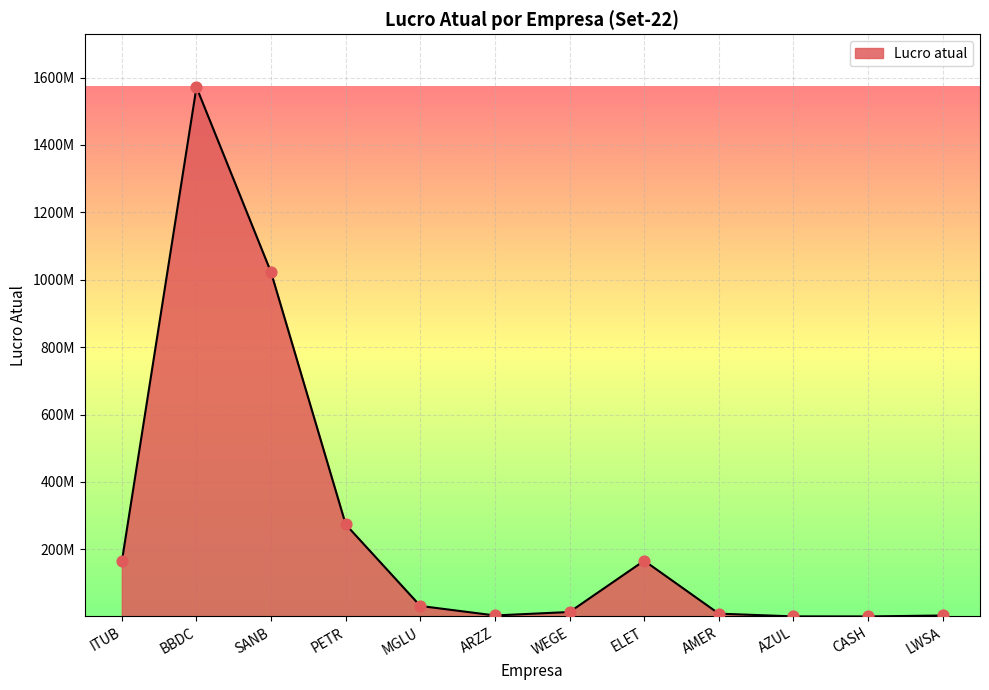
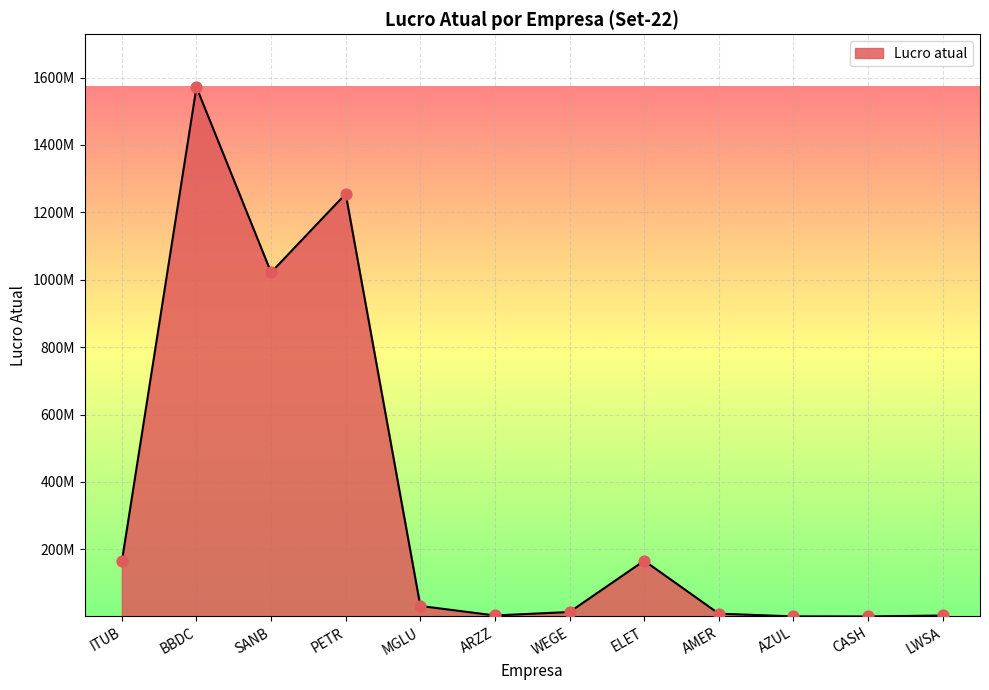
PETR: 270000000 -> 1260000000
